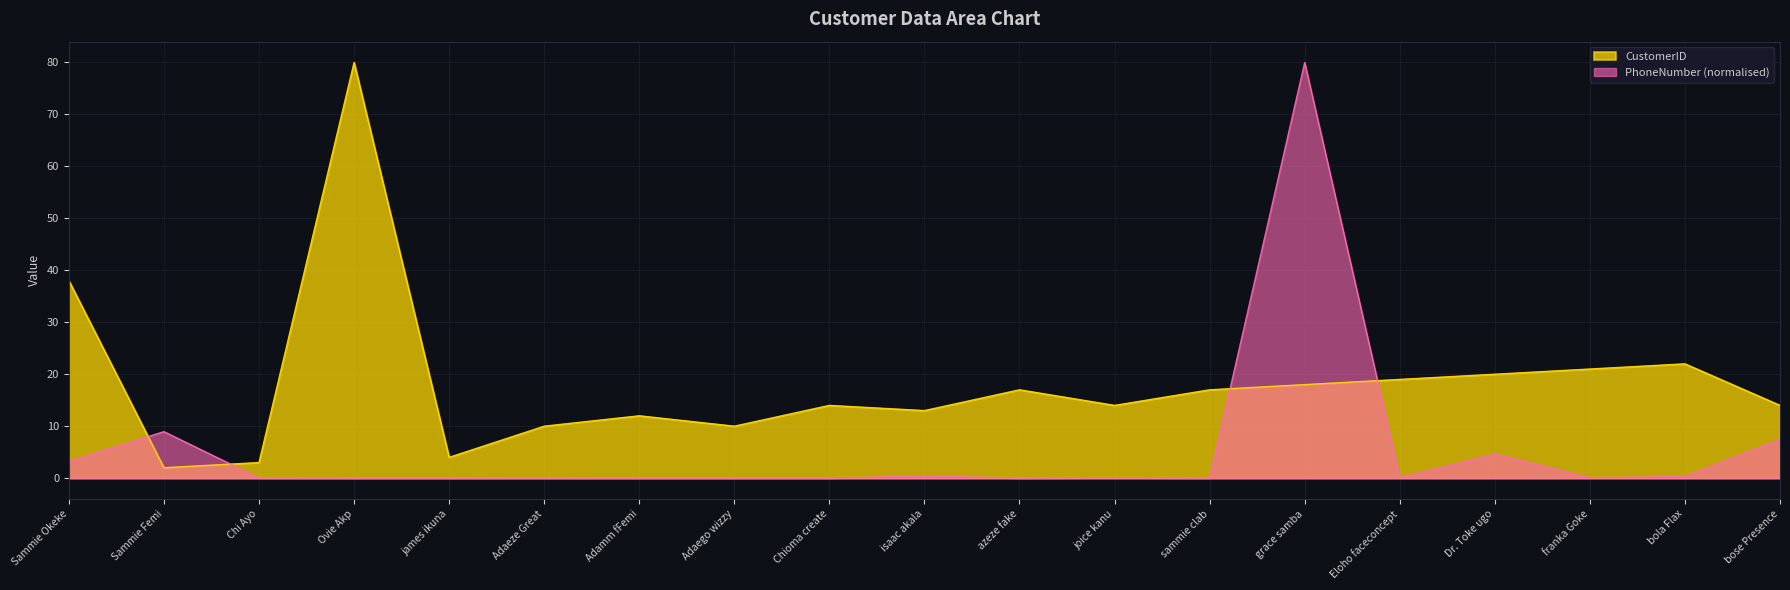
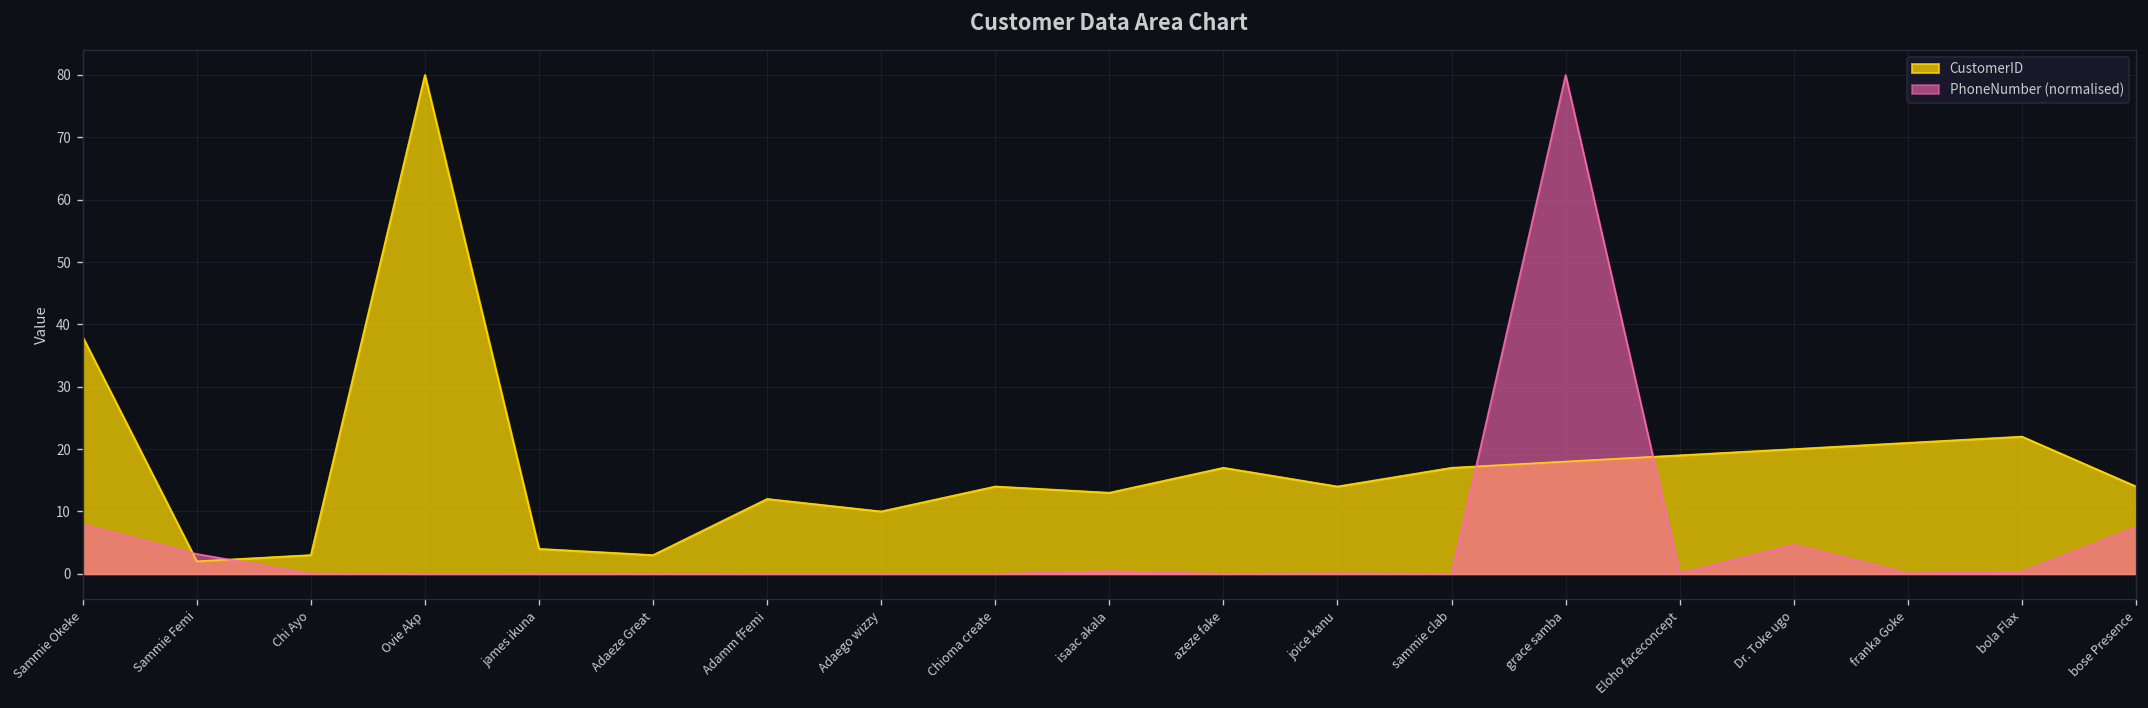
PhoneNumber (normalised), Sammie Okeke: 3 -> 8
PhoneNumber (normalised), Sammie Femi: 9 -> 3
CustomerID, Adaeze Great: 10 -> 3
